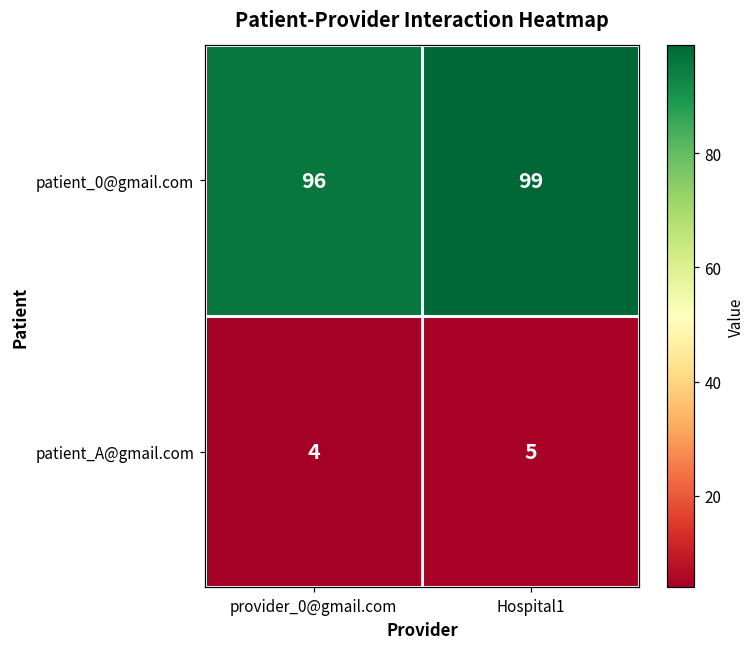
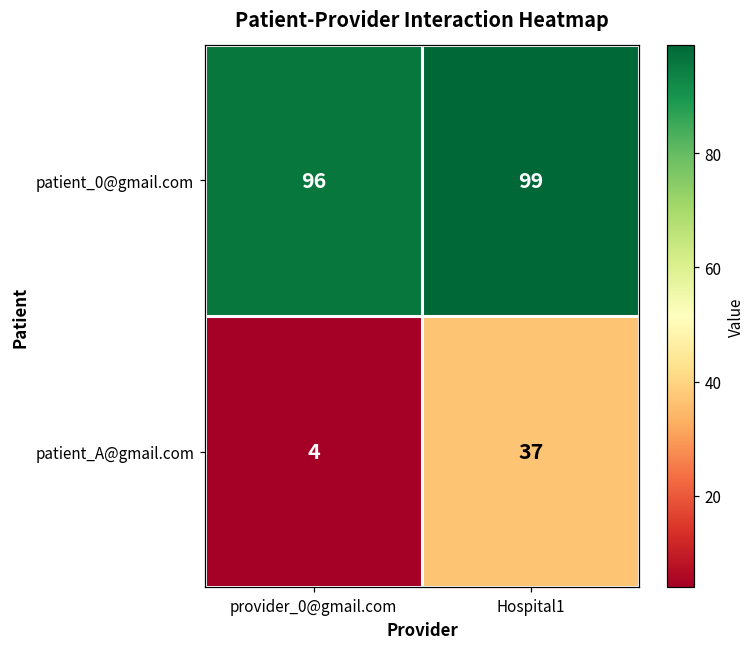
patient_A@gmail.com, Hospital1: 5 -> 37
